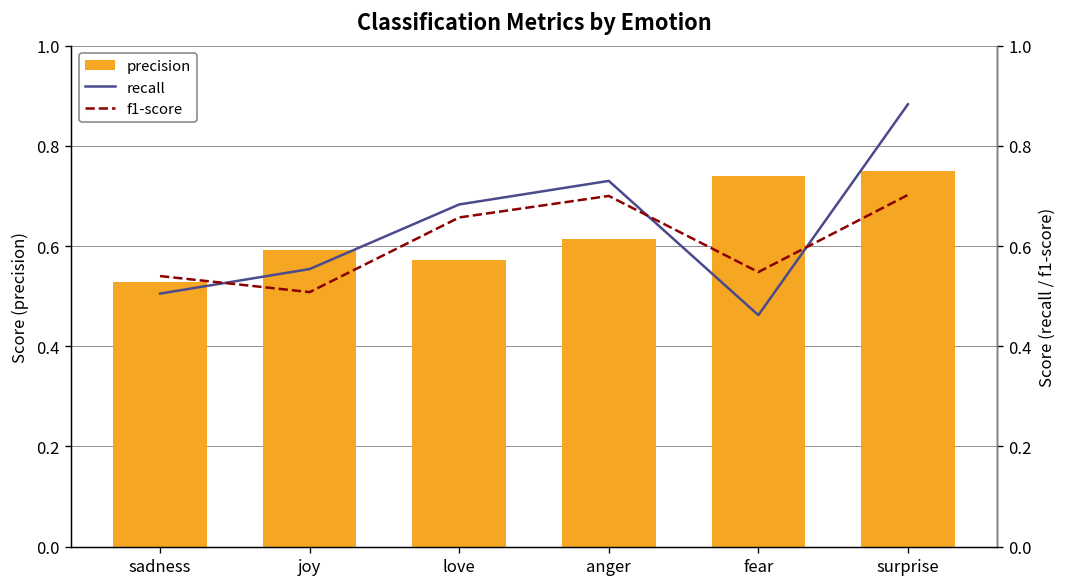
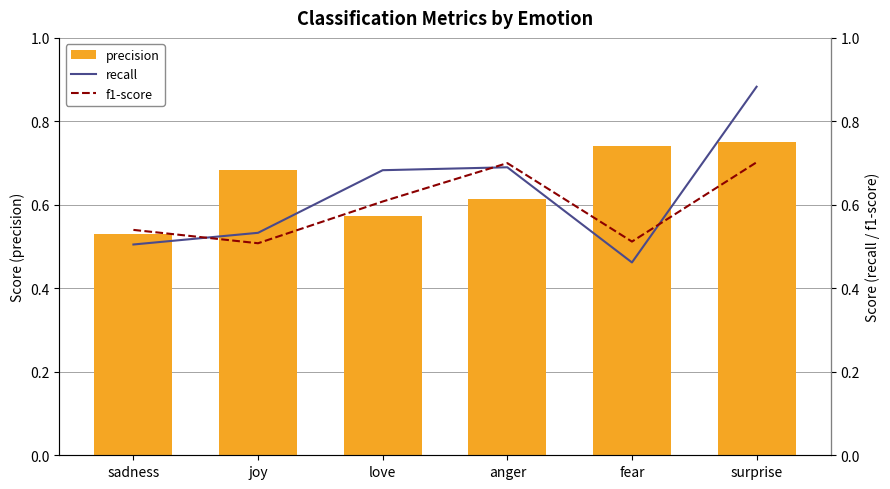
precision, joy: 0.59 -> 0.68
recall, joy: 0.55 -> 0.53
f1-score, love: 0.66 -> 0.61
recall, anger: 0.73 -> 0.69
f1-score, fear: 0.55 -> 0.51
